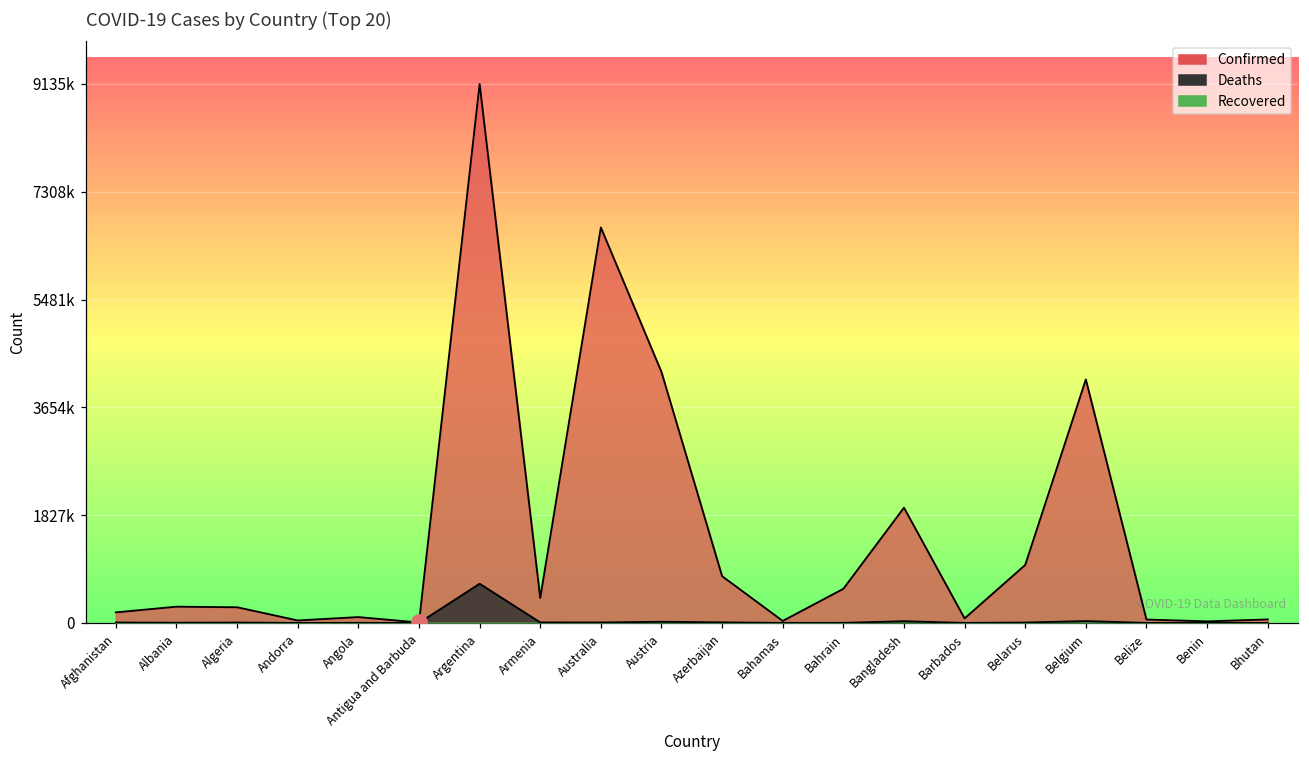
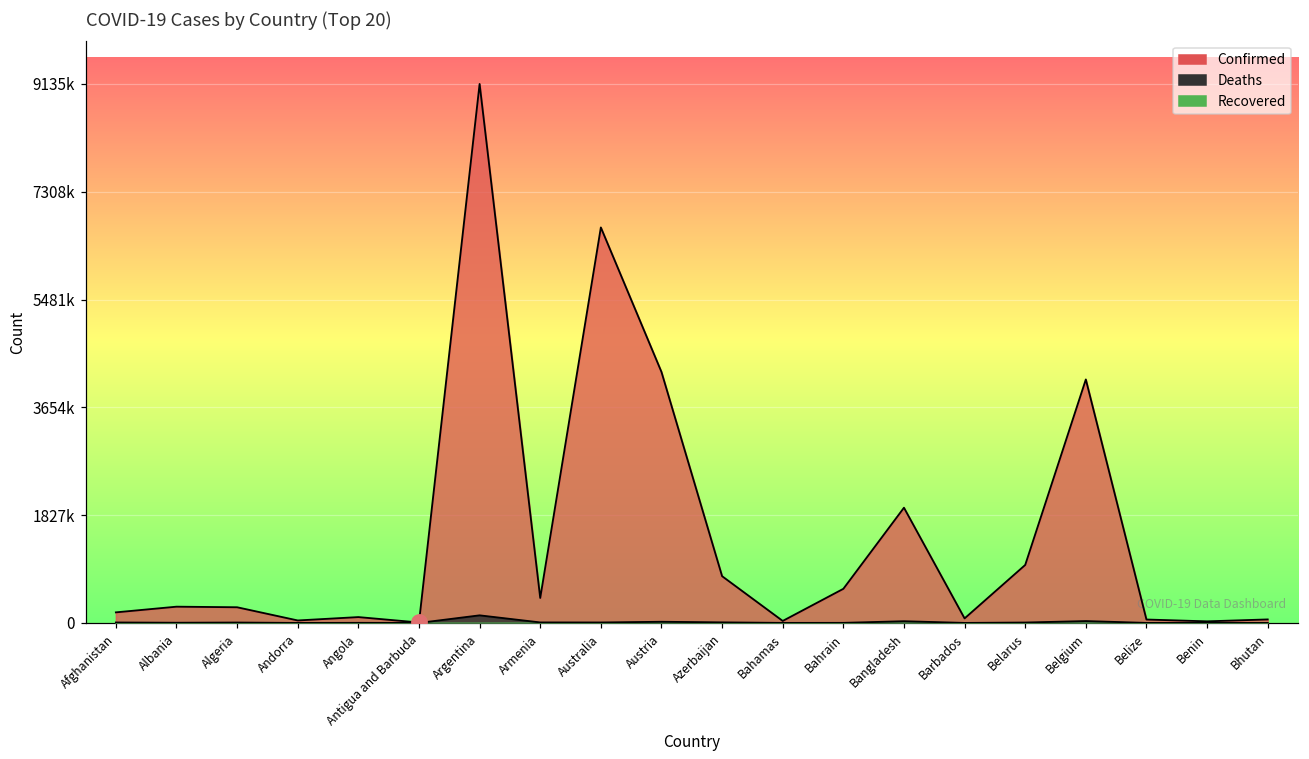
Deaths, Argentina: 700000 -> 100000
